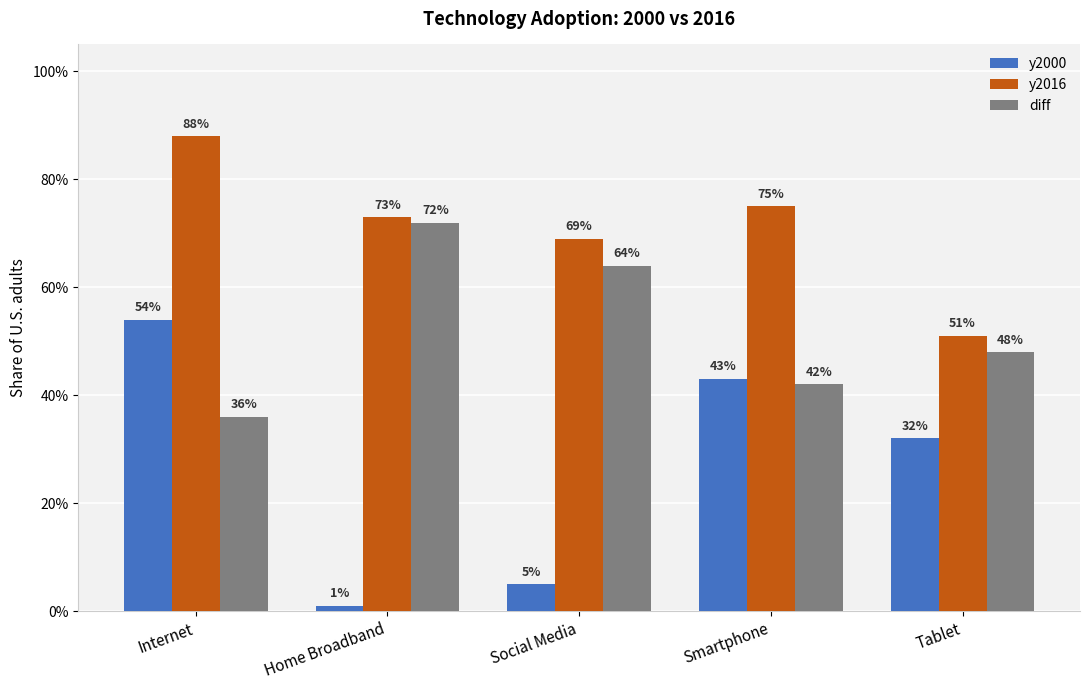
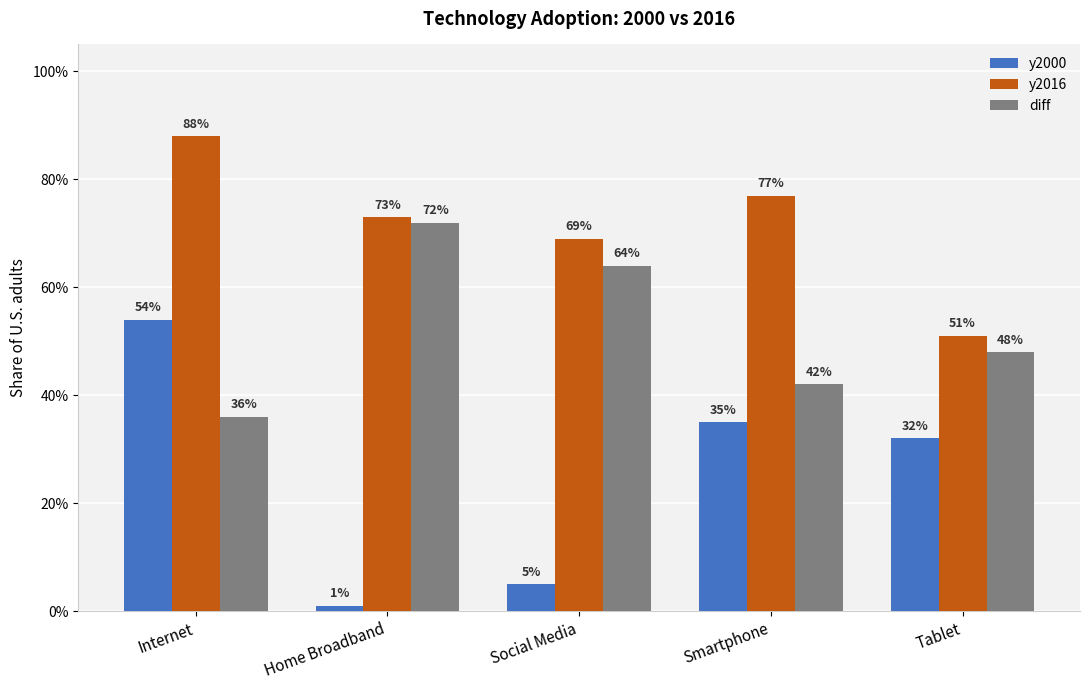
y2000, Smartphone: 43% -> 35%
y2016, Smartphone: 75% -> 77%
